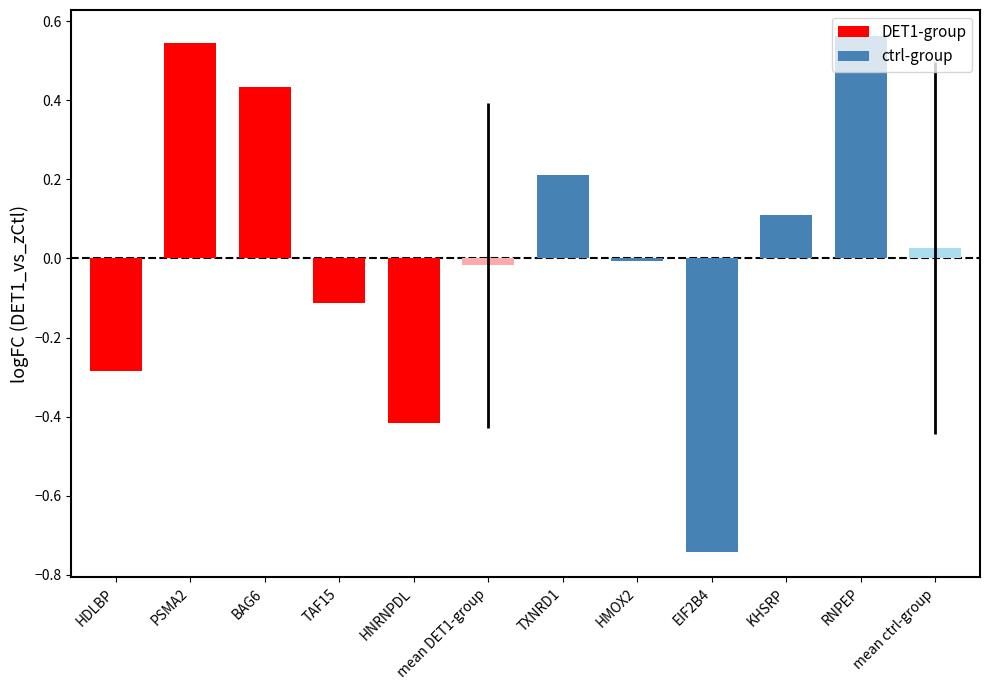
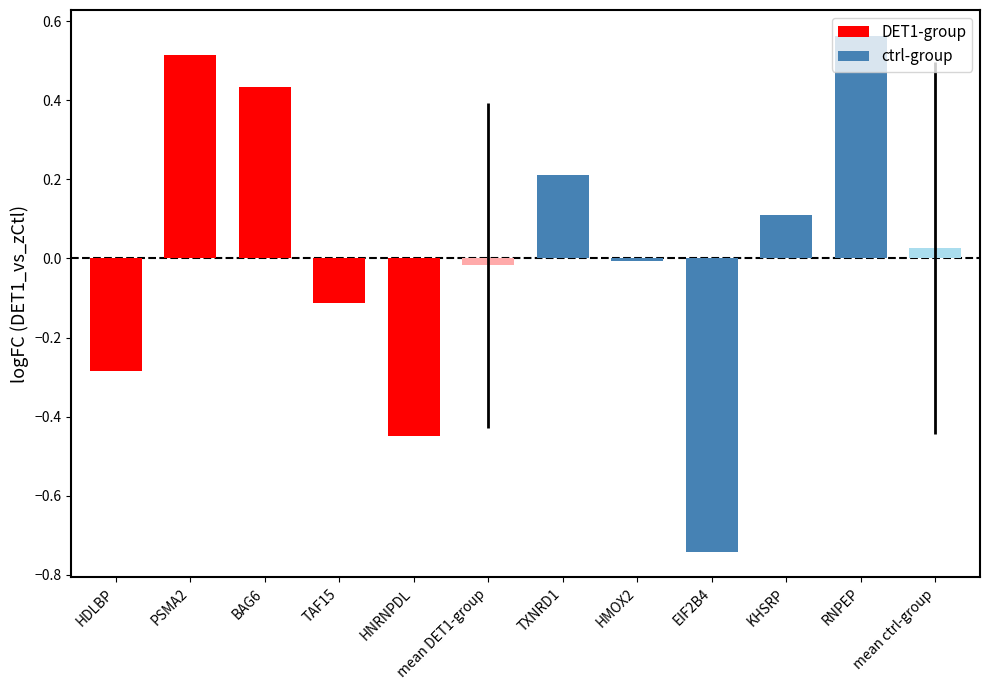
PSMA2: 0.55 -> 0.51
HNRNPDL: -0.42 -> -0.45
